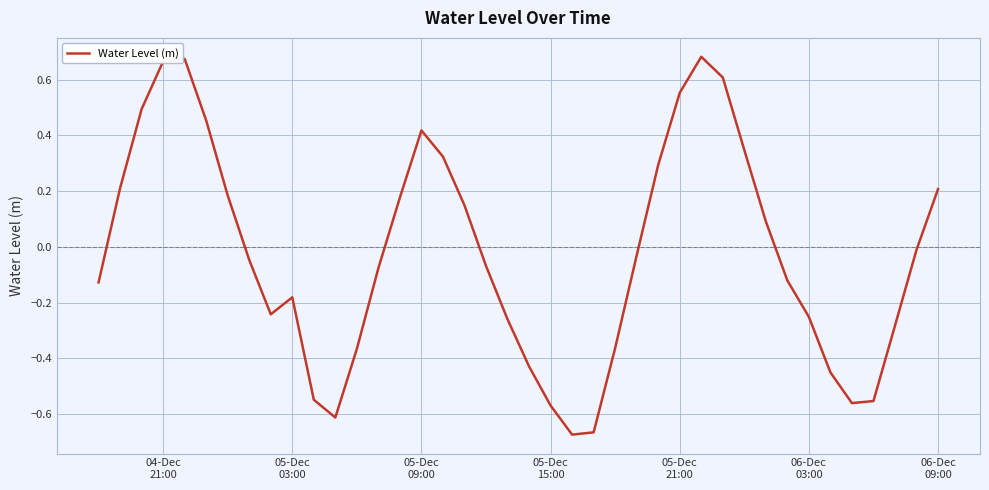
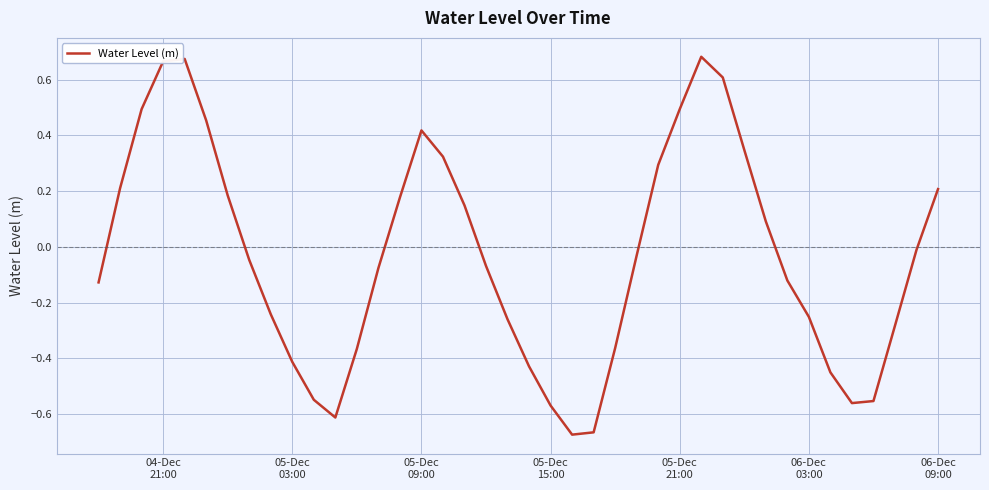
05-Dec 03:00: -0.18 -> -0.41
05-Dec 21:00: 0.55 -> 0.49
